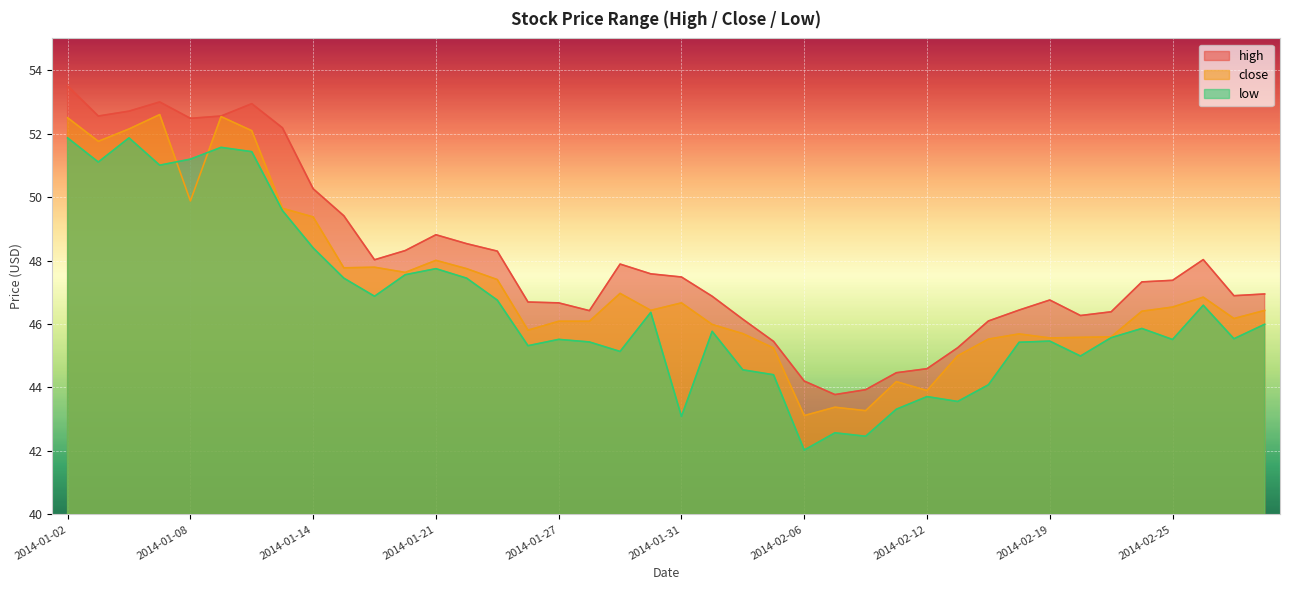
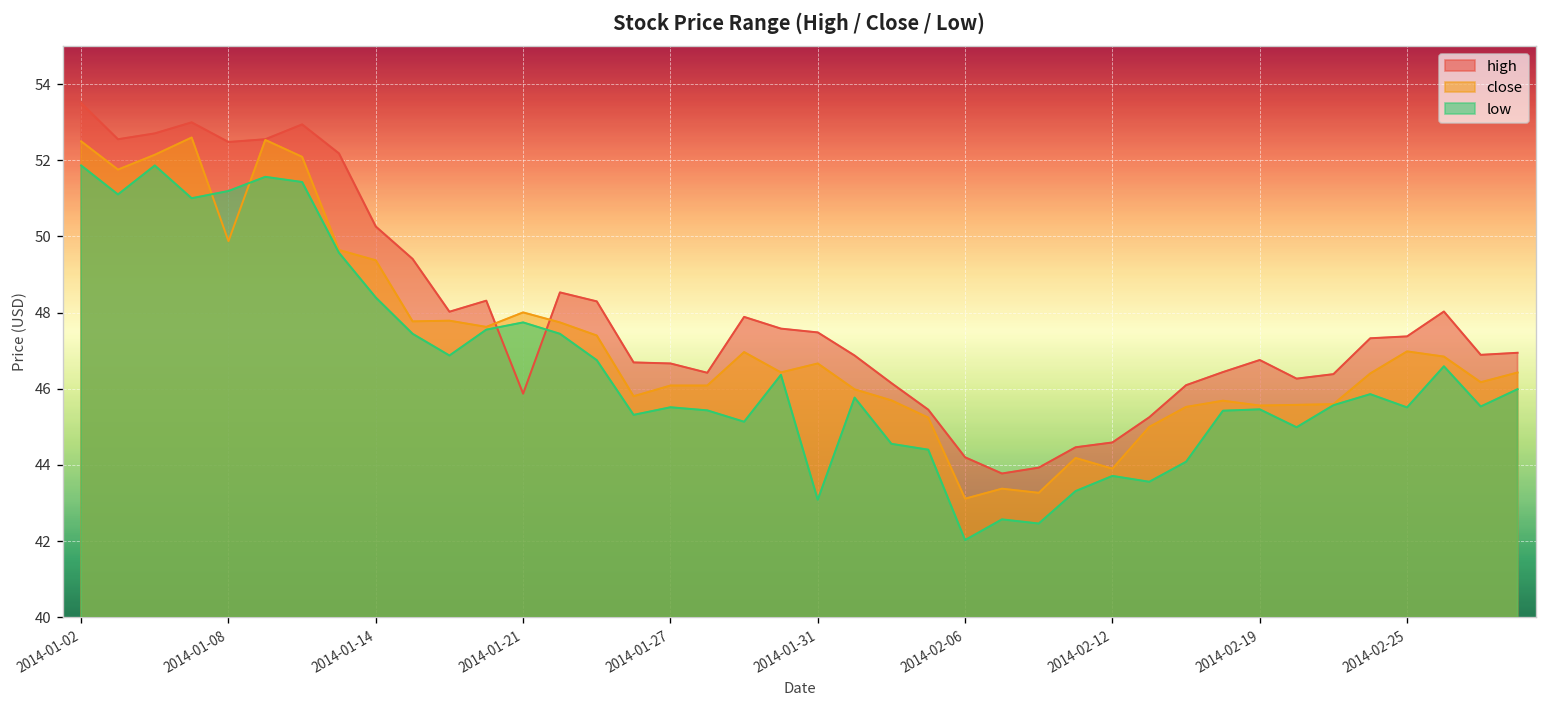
high, 2014-01-21: 48.8 -> 45.9
close, 2014-02-25: 46.5 -> 47.0
